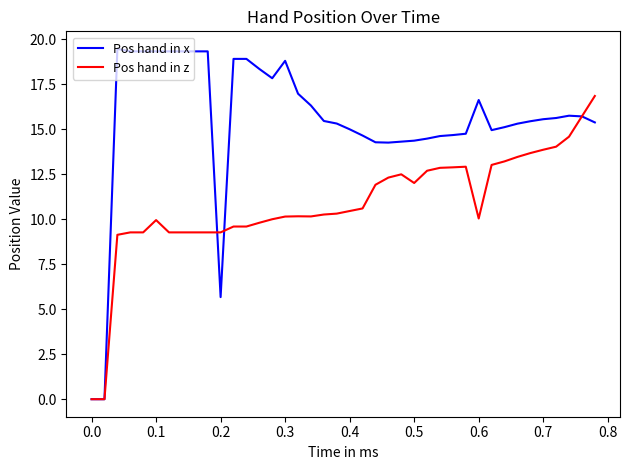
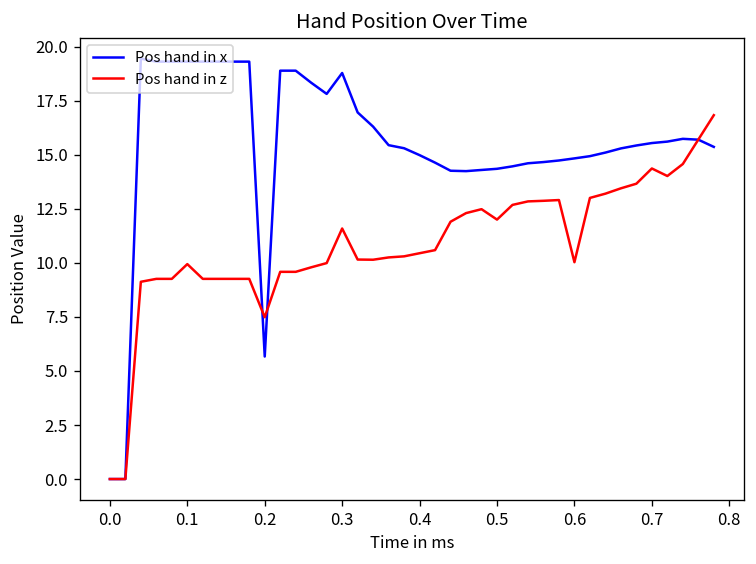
Pos hand in z, 0.2: 9.3 -> 7.5
Pos hand in z, 0.3: 10.1 -> 11.6
Pos hand in x, 0.6: 16.6 -> 14.8
Pos hand in z, 0.7: 13.9 -> 14.4
